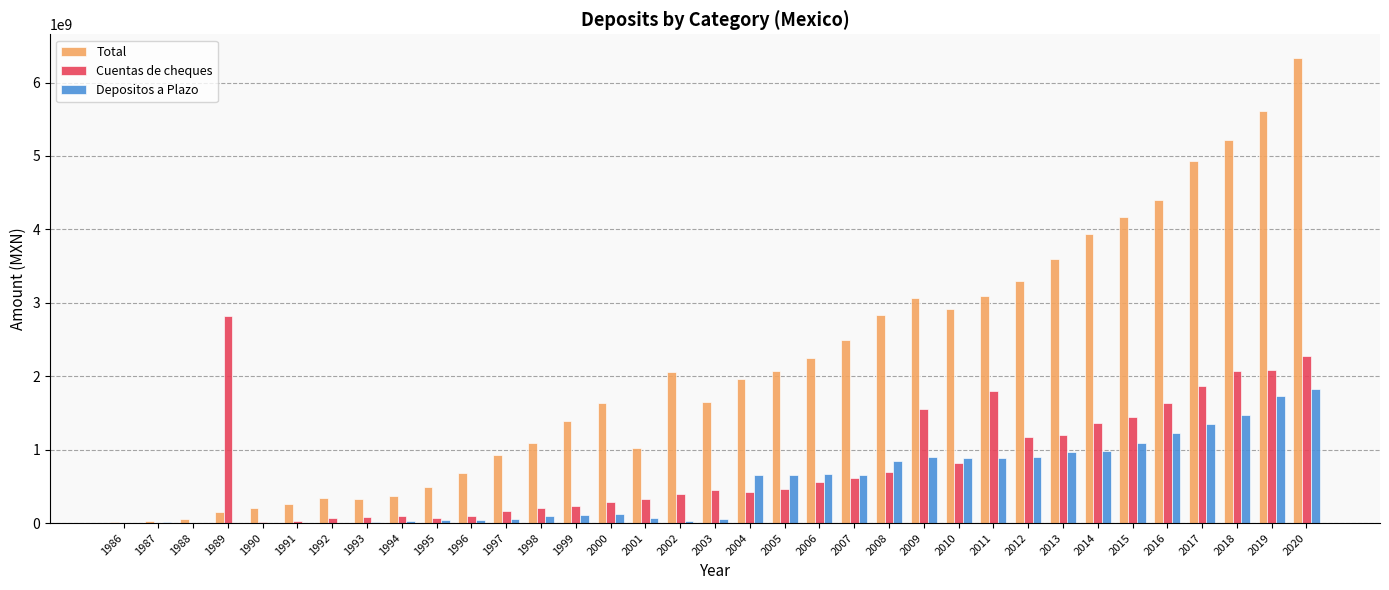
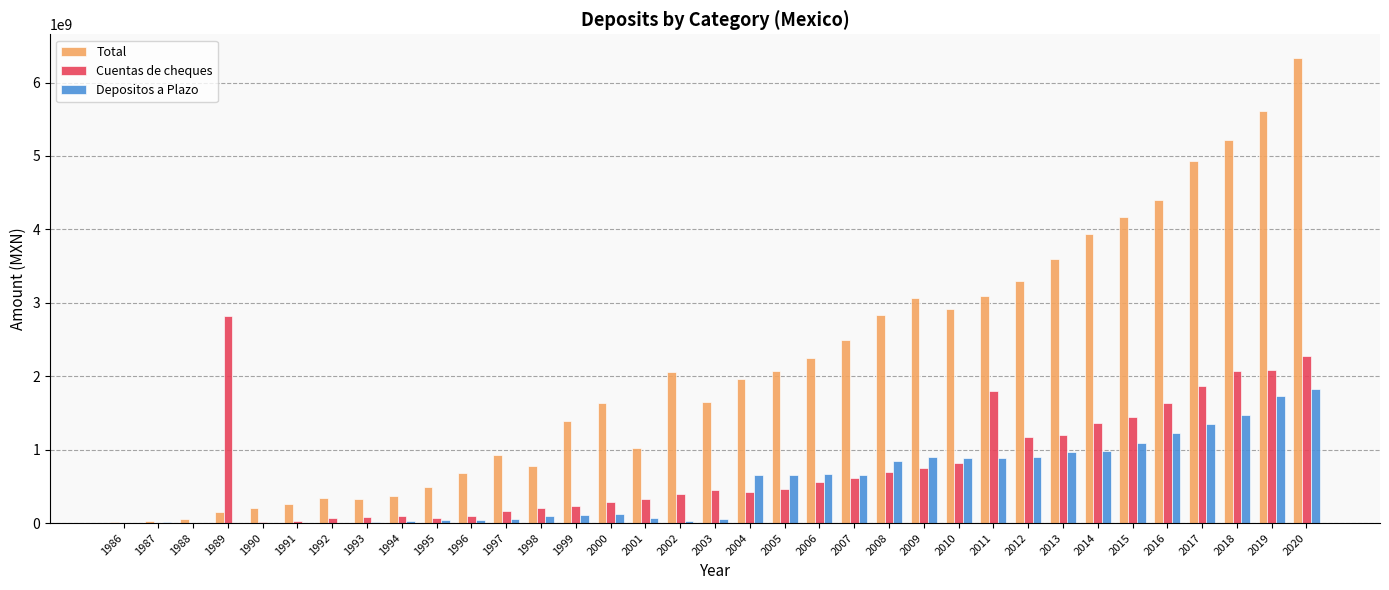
Total, 1998: 1100000000 -> 800000000
Cuentas de cheques, 2009: 1500000000 -> 700000000
